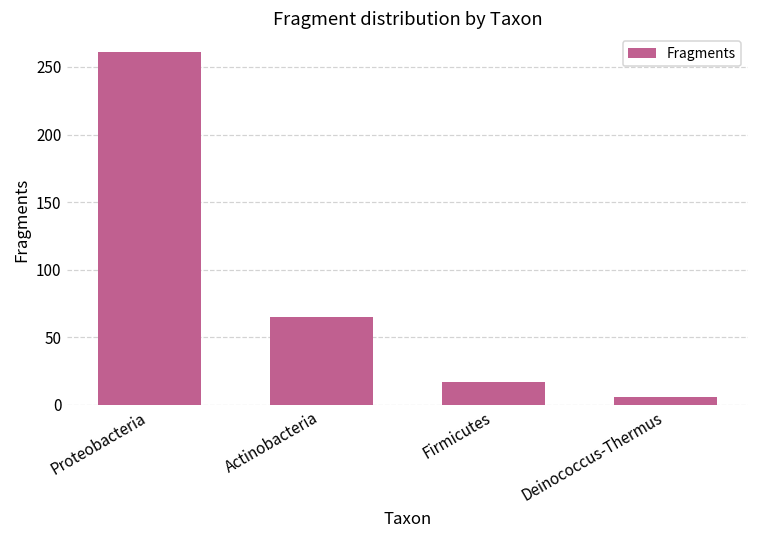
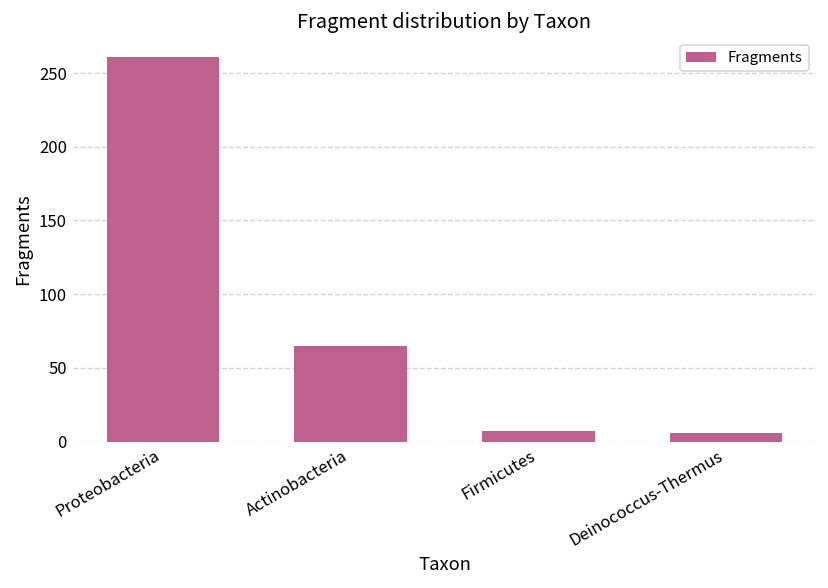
Firmicutes: 17 -> 7
